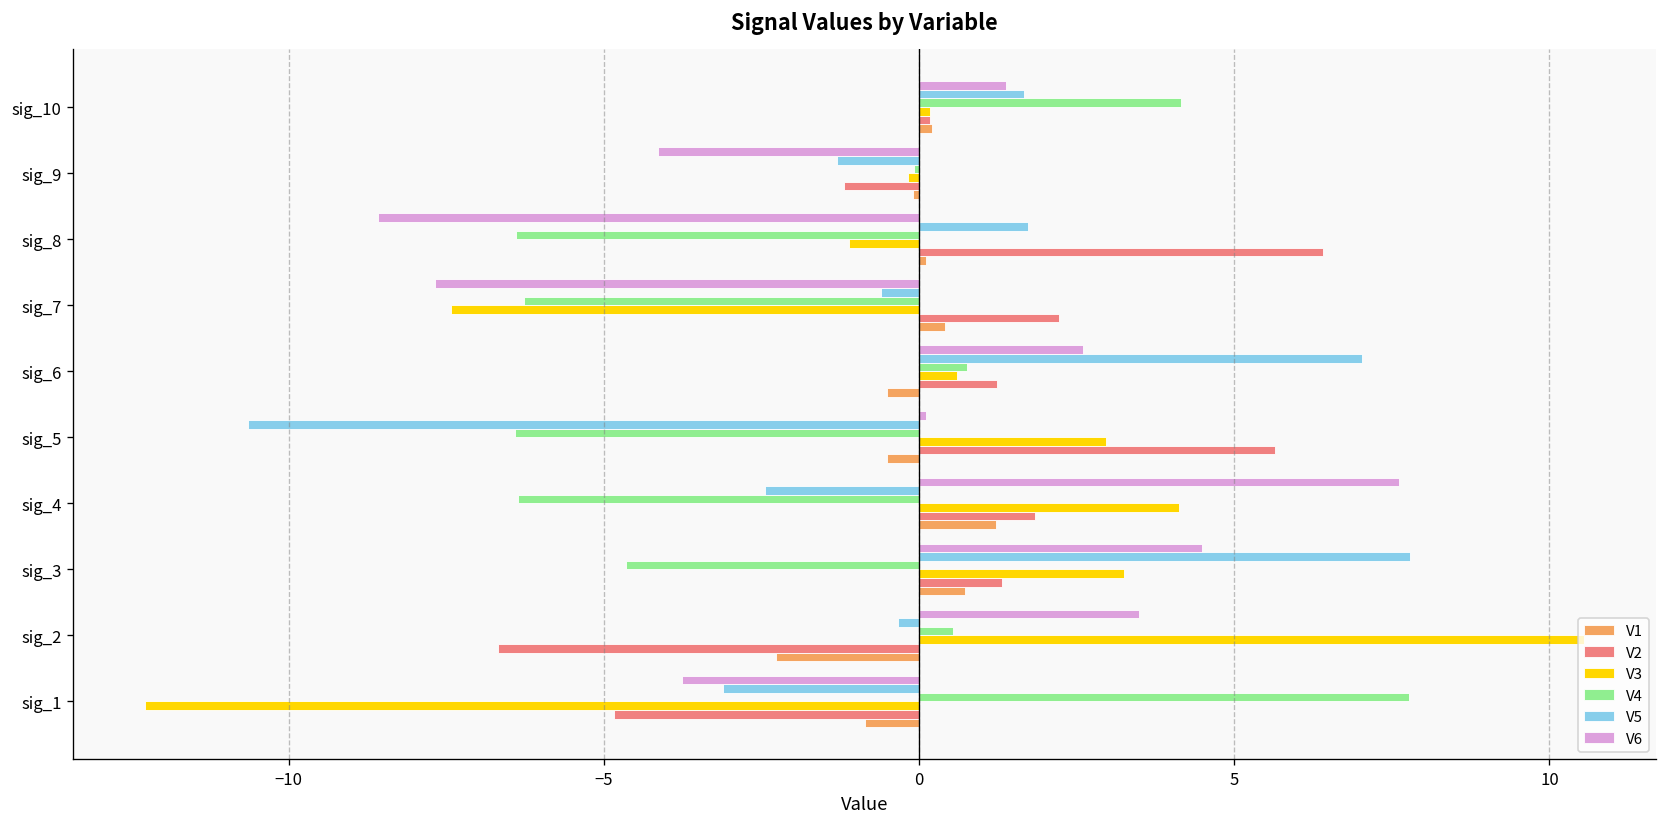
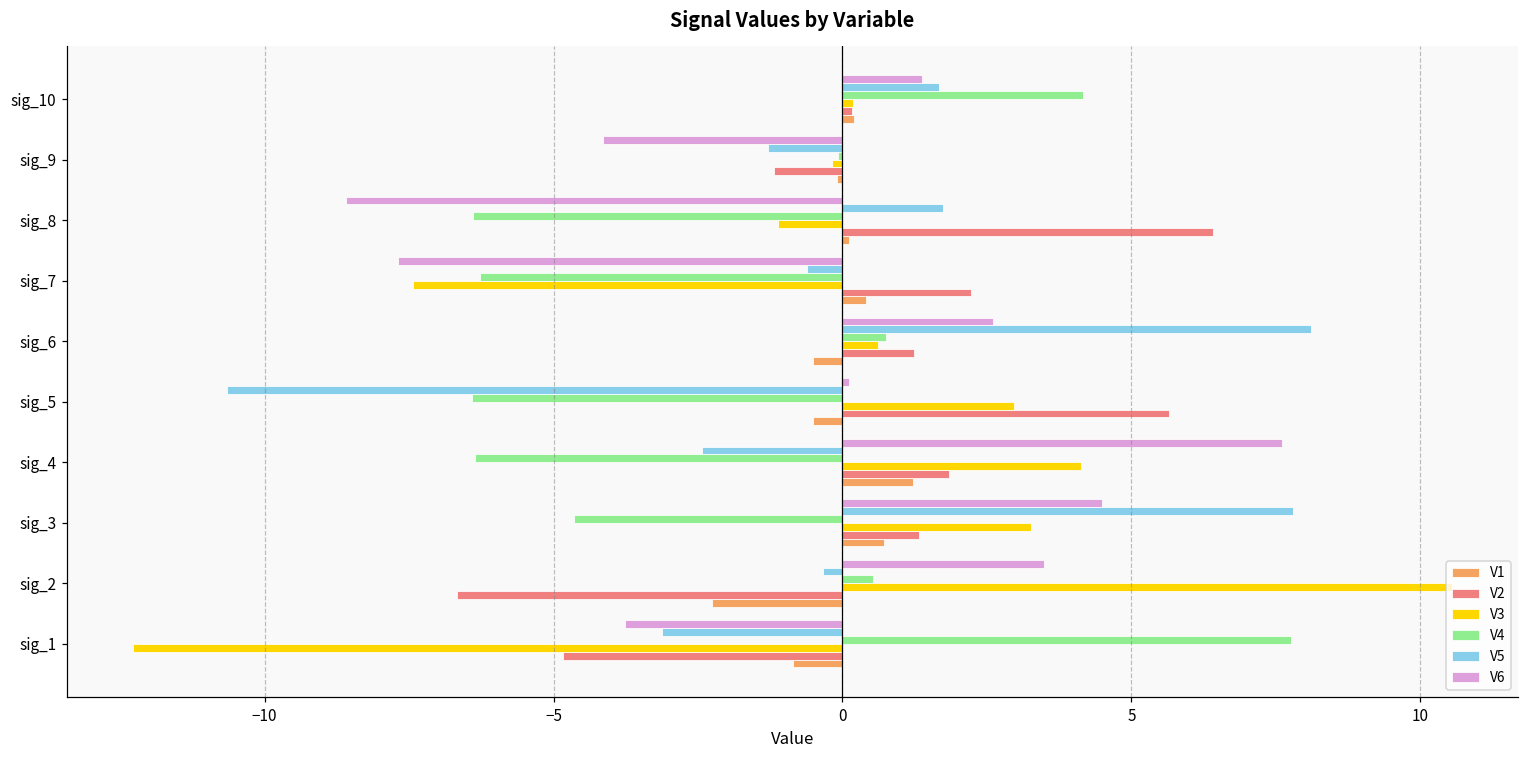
V5, sig_6: 7.0 -> 8.1
